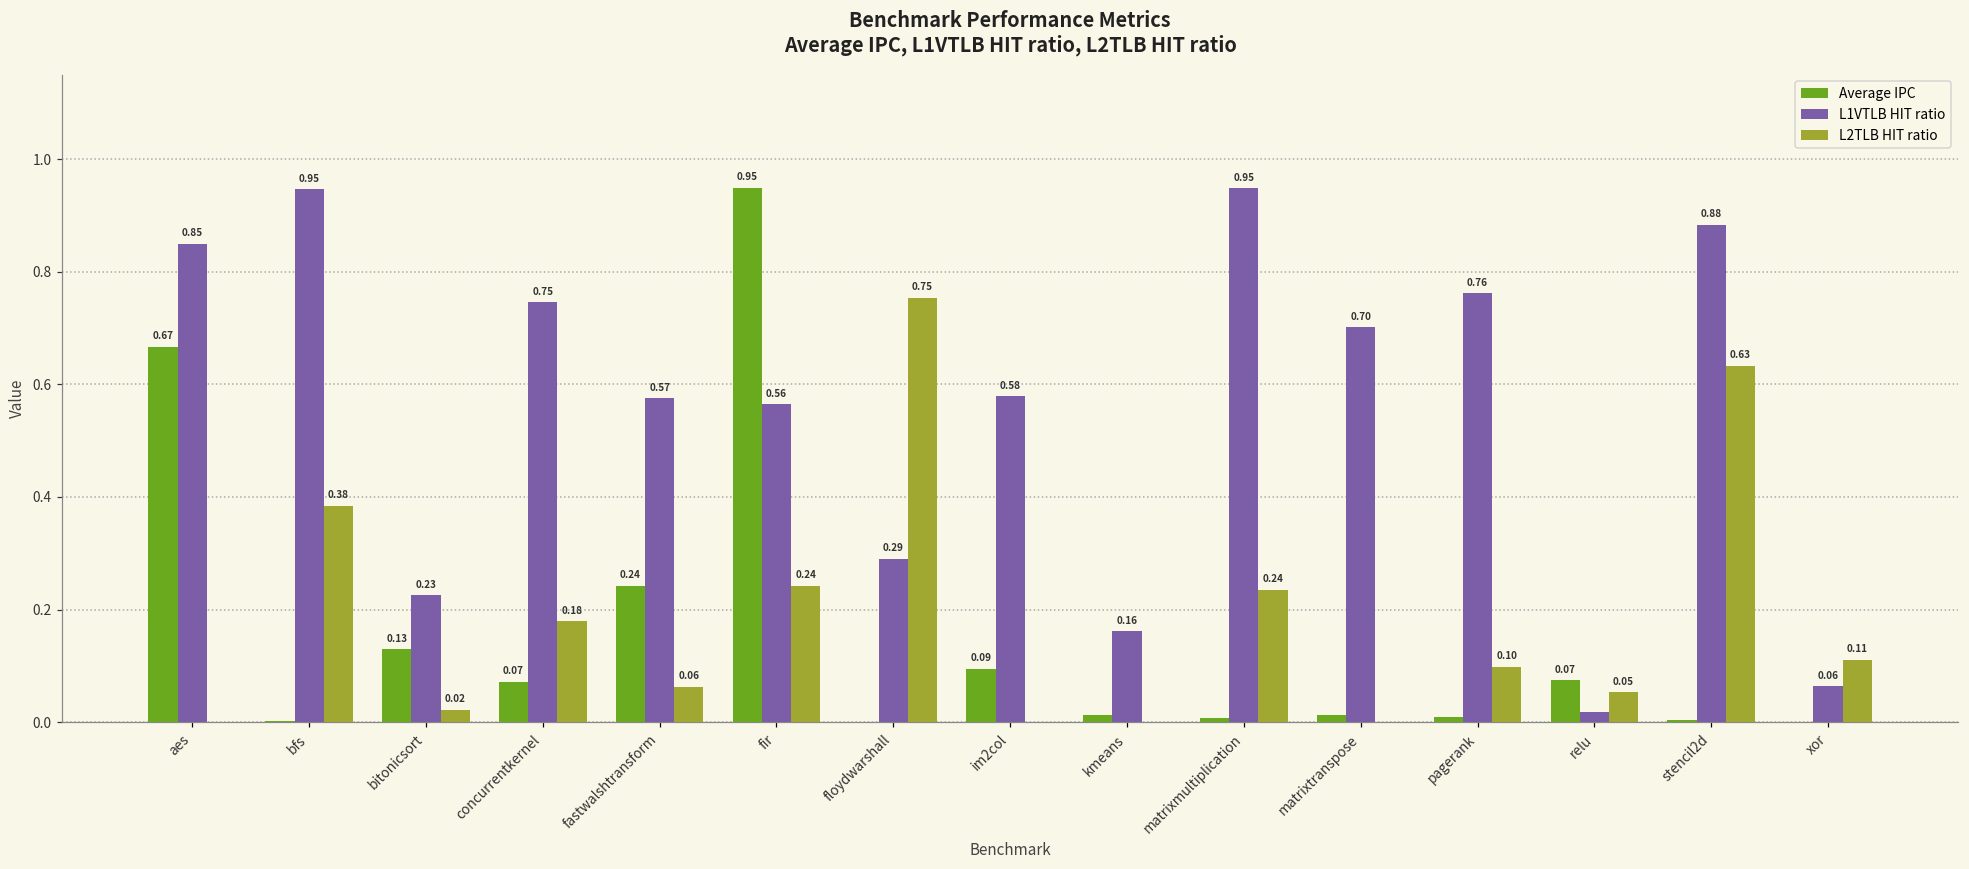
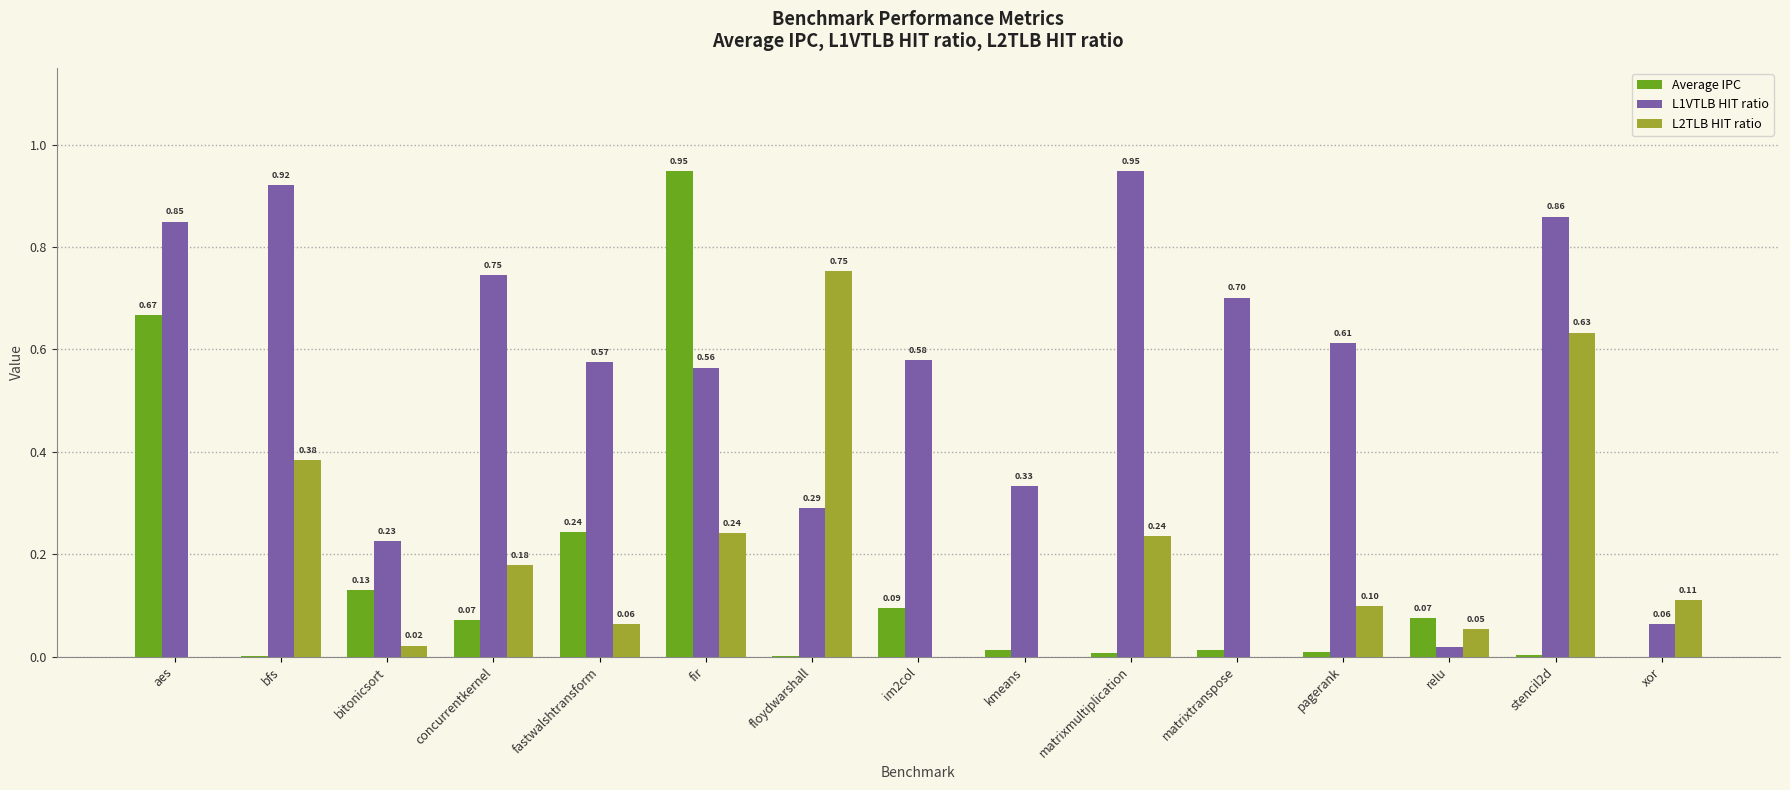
L1VTLB HIT ratio, bfs: 0.95 -> 0.92
L1VTLB HIT ratio, kmeans: 0.16 -> 0.33
L1VTLB HIT ratio, pagerank: 0.76 -> 0.61
L1VTLB HIT ratio, stencil2d: 0.88 -> 0.86
